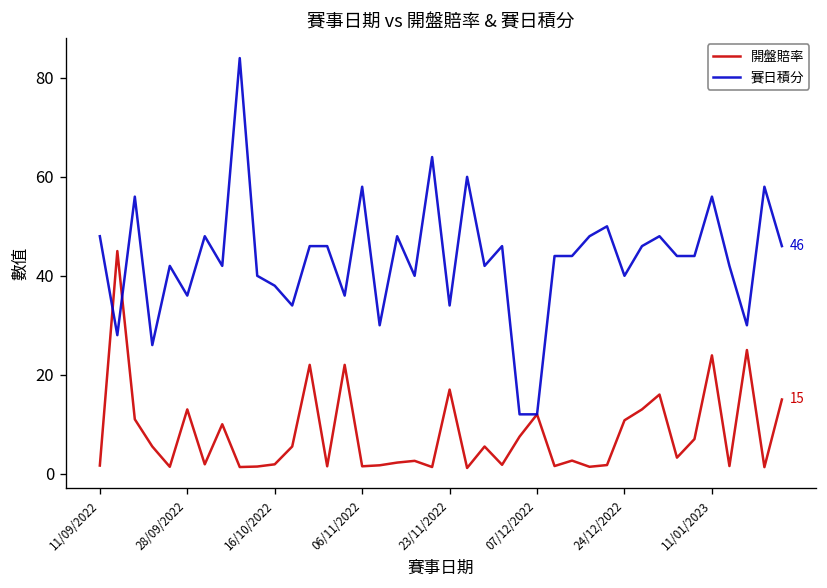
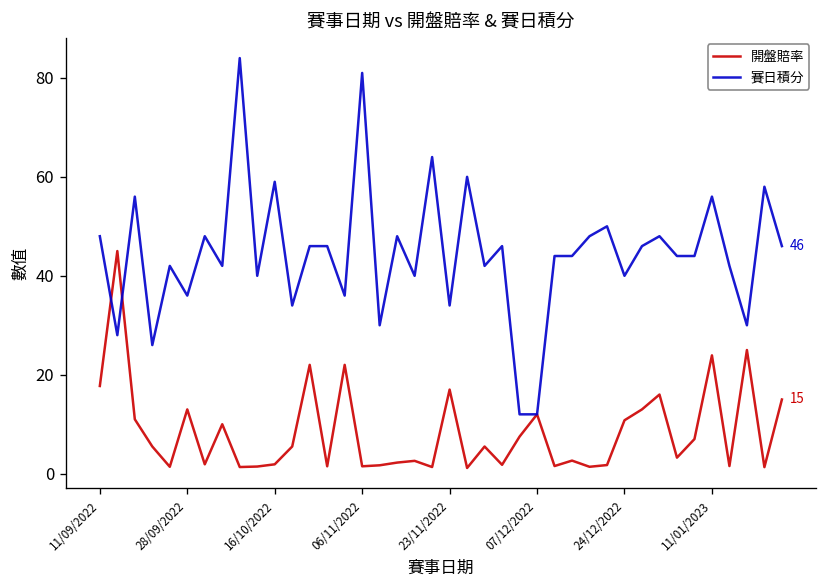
開盤賠率, 11/09/2022: 2 -> 18
賽日積分, 16/10/2022: 38 -> 59
賽日積分, 06/11/2022: 58 -> 81
